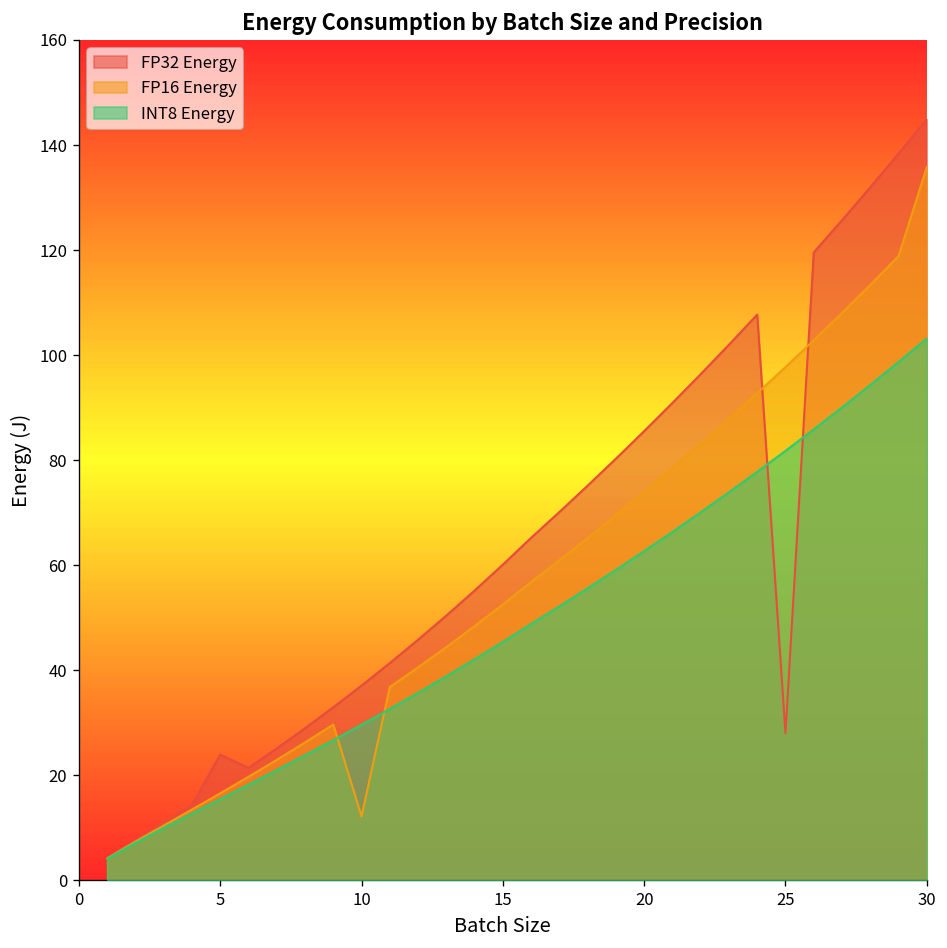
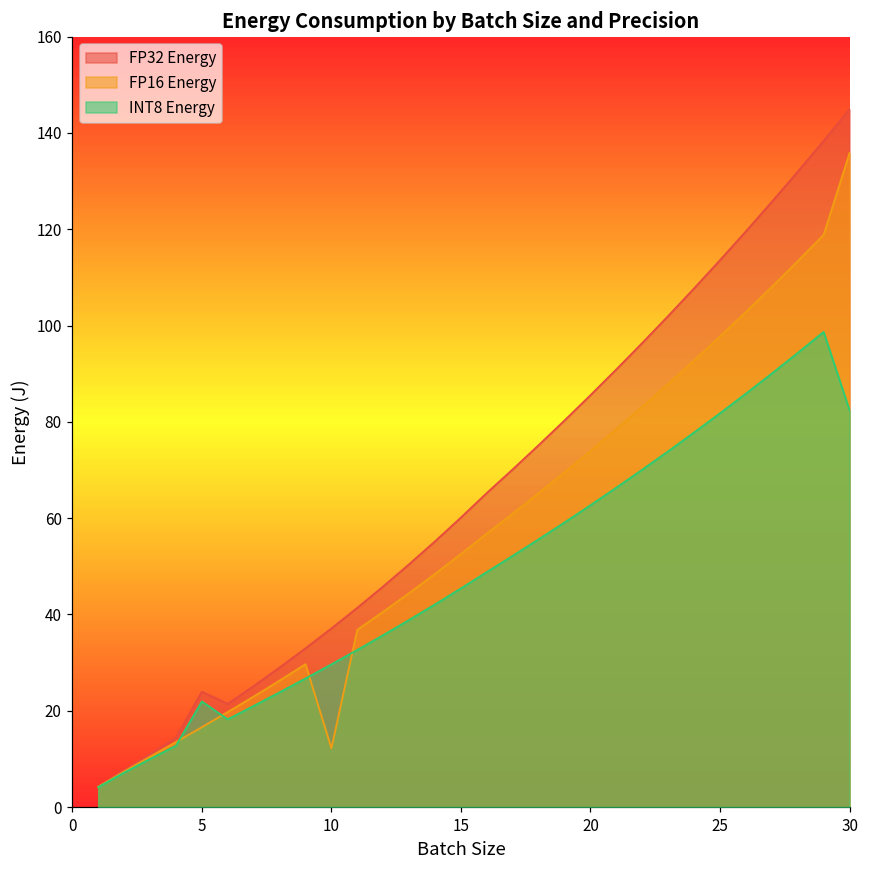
INT8 Energy, 5: 15 -> 22
FP32 Energy, 25: 28 -> 114
INT8 Energy, 30: 103 -> 82
